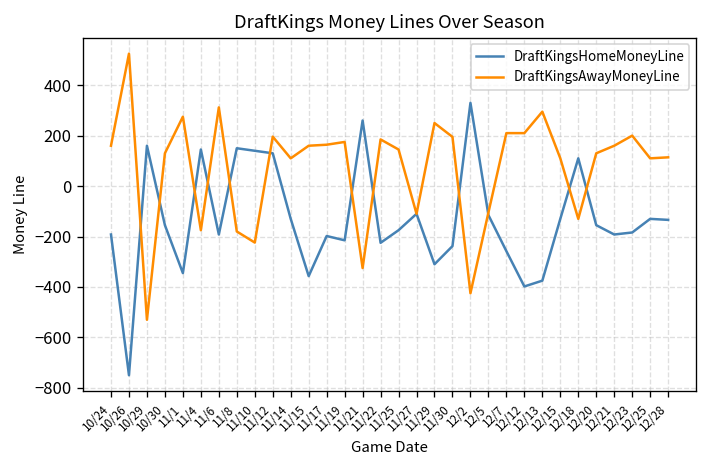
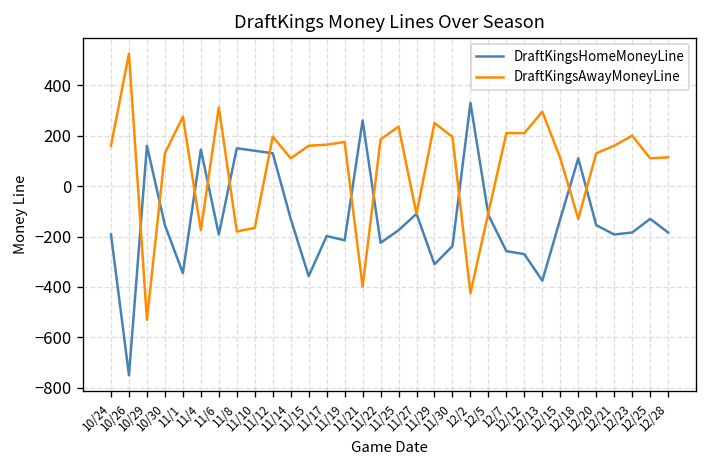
DraftKingsAwayMoneyLine, 11/10: -220 -> -170
DraftKingsAwayMoneyLine, 11/21: -330 -> -400
DraftKingsAwayMoneyLine, 11/25: 150 -> 240
DraftKingsHomeMoneyLine, 12/12: -400 -> -270
DraftKingsHomeMoneyLine, 12/28: -130 -> -180
